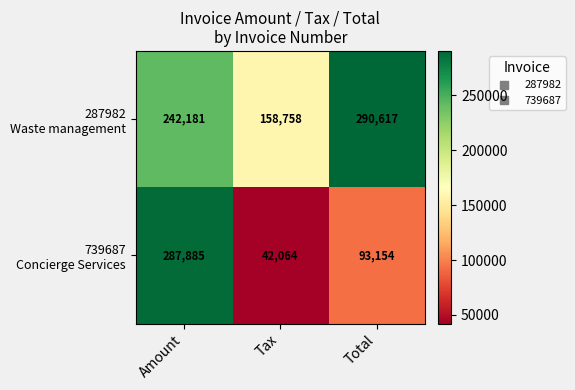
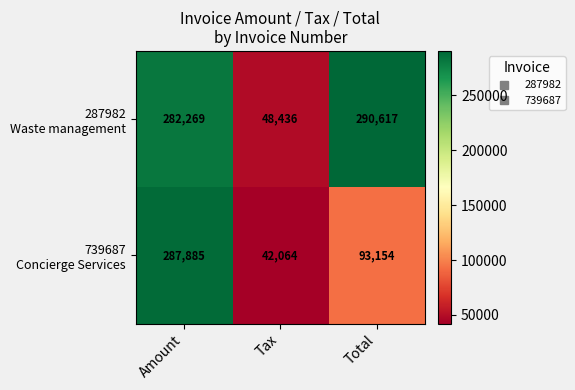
287982 Waste management, Amount: 242,181 -> 282,269
287982 Waste management, Tax: 158,758 -> 48,436
